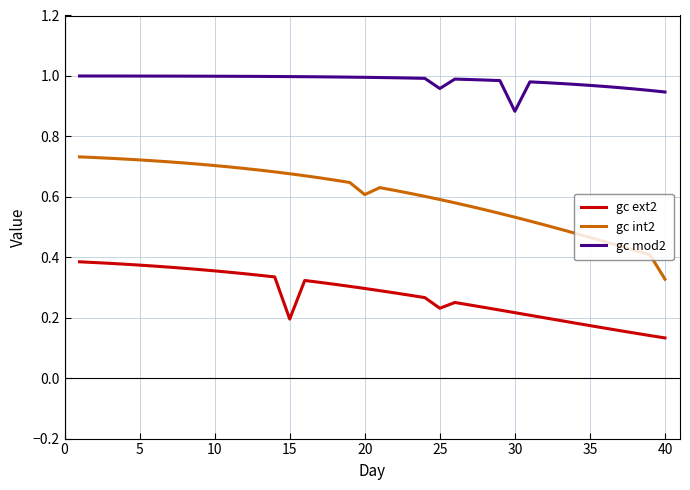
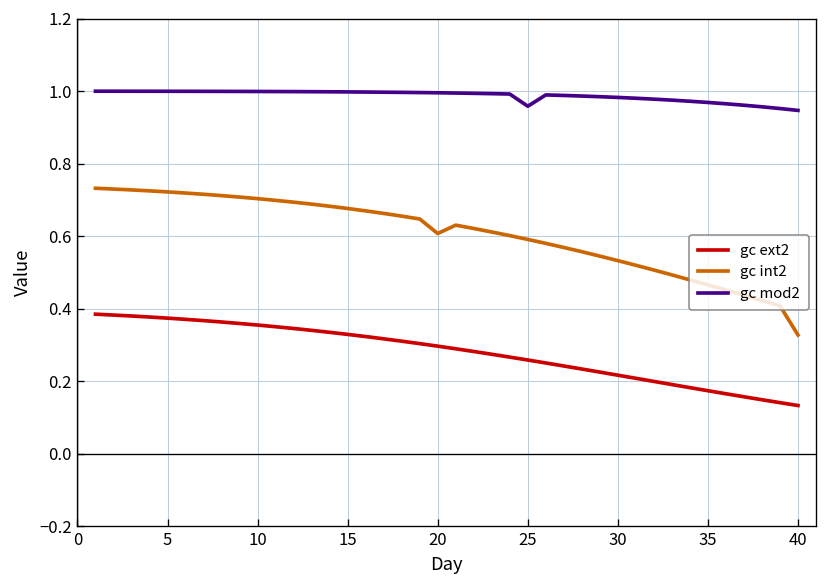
gc ext2, 15: 0.20 -> 0.33
gc ext2, 25: 0.23 -> 0.26
gc mod2, 30: 0.88 -> 0.98
